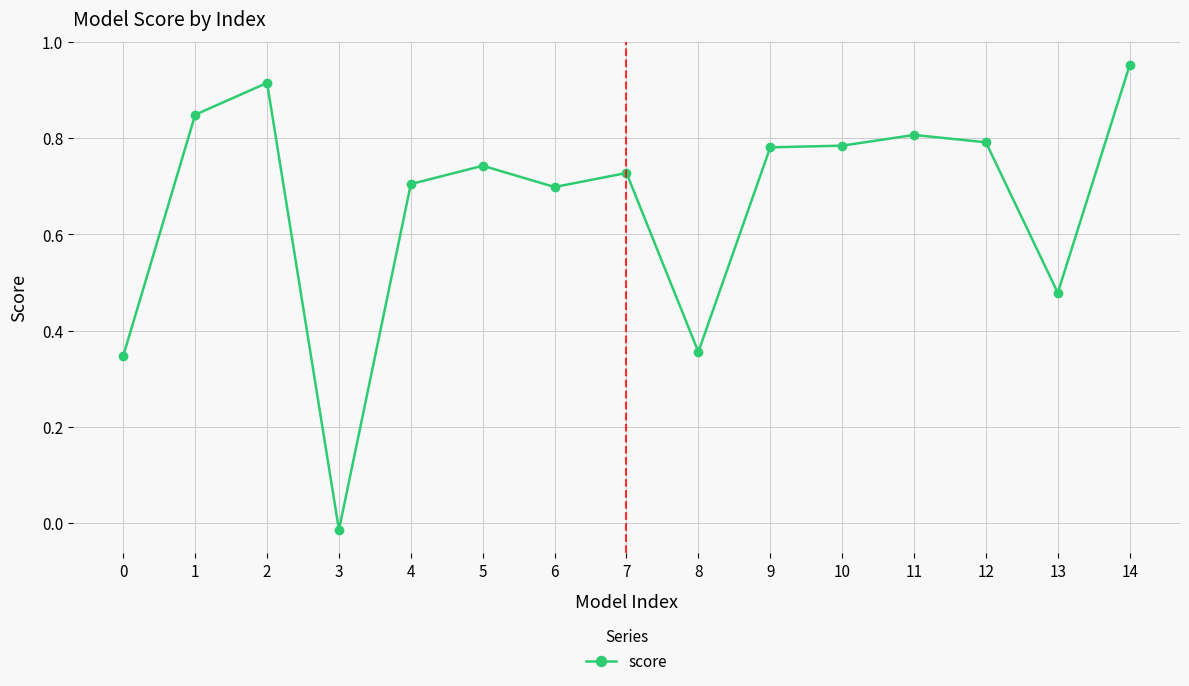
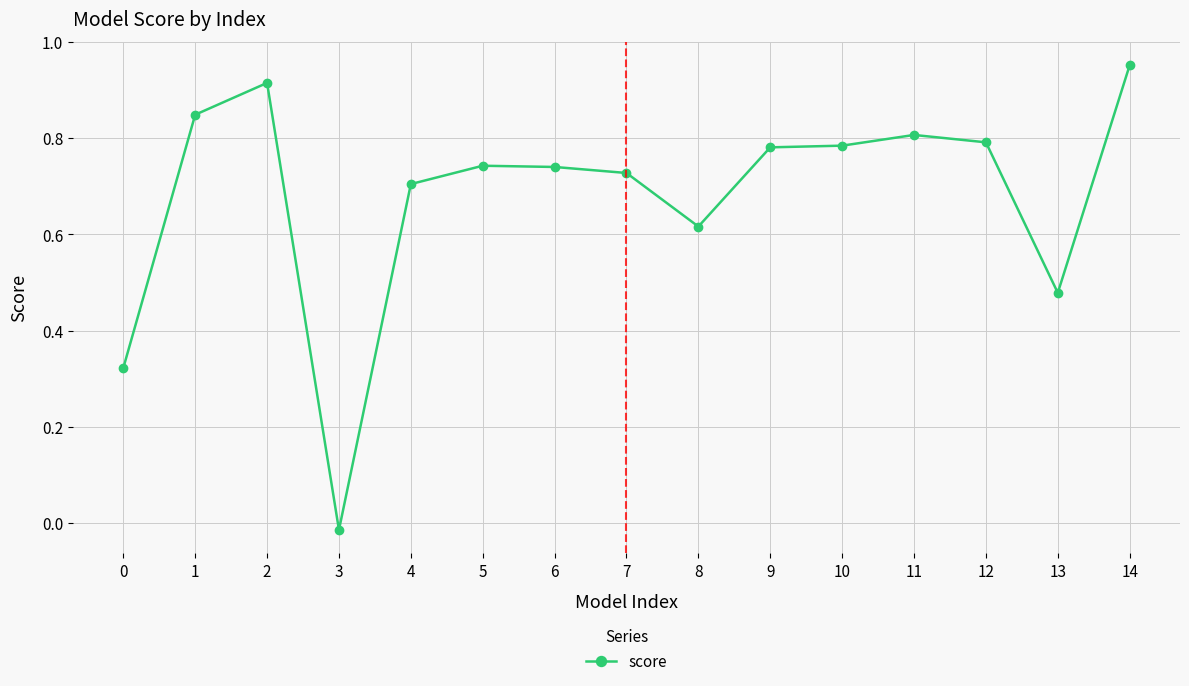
0: 0.35 -> 0.32
6: 0.70 -> 0.74
8: 0.36 -> 0.62
